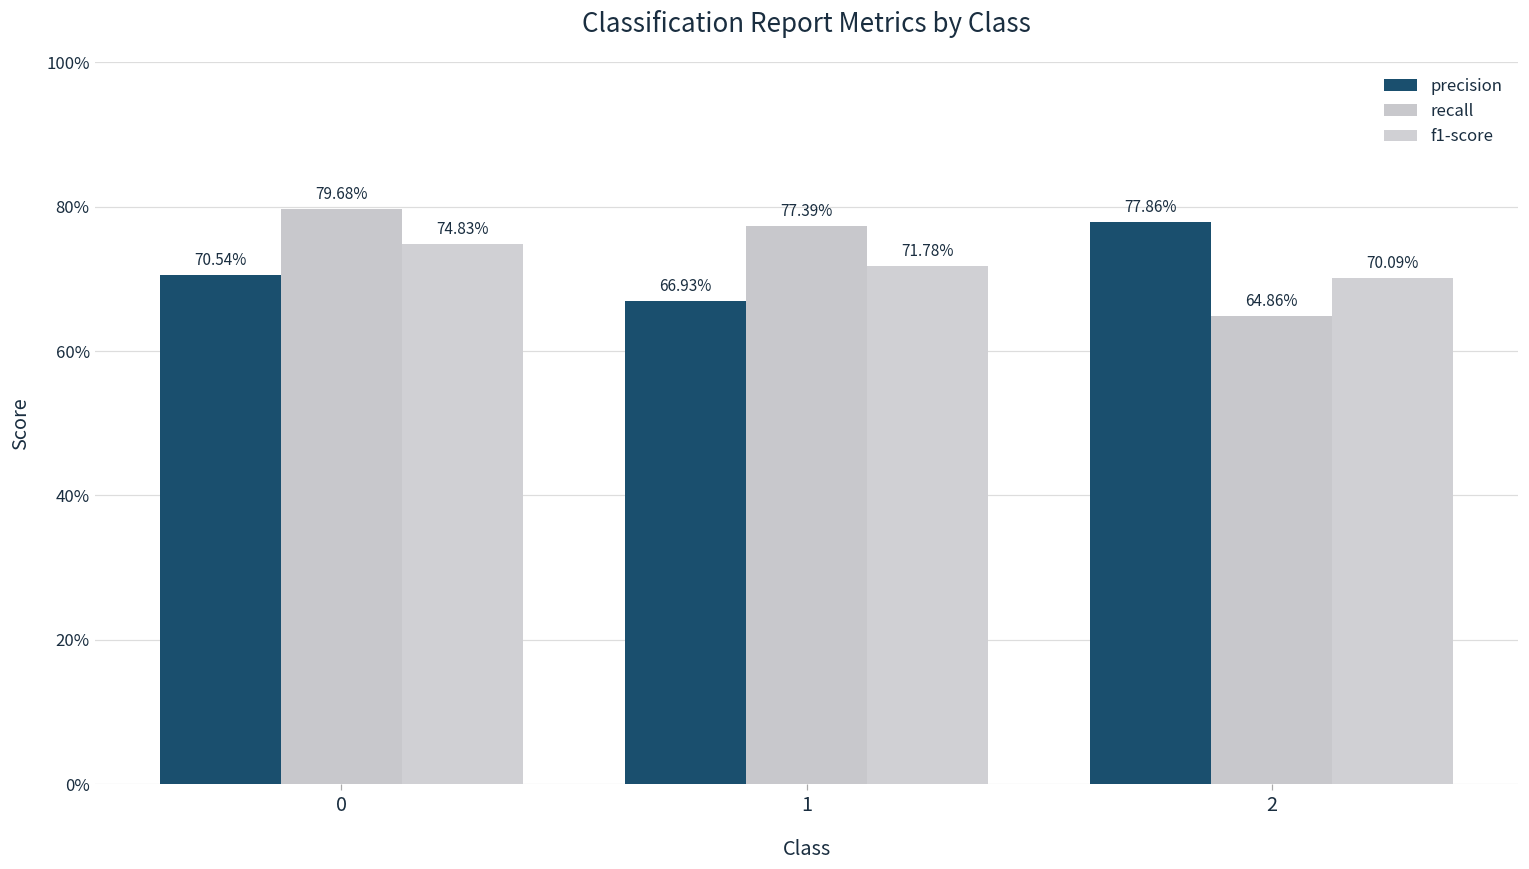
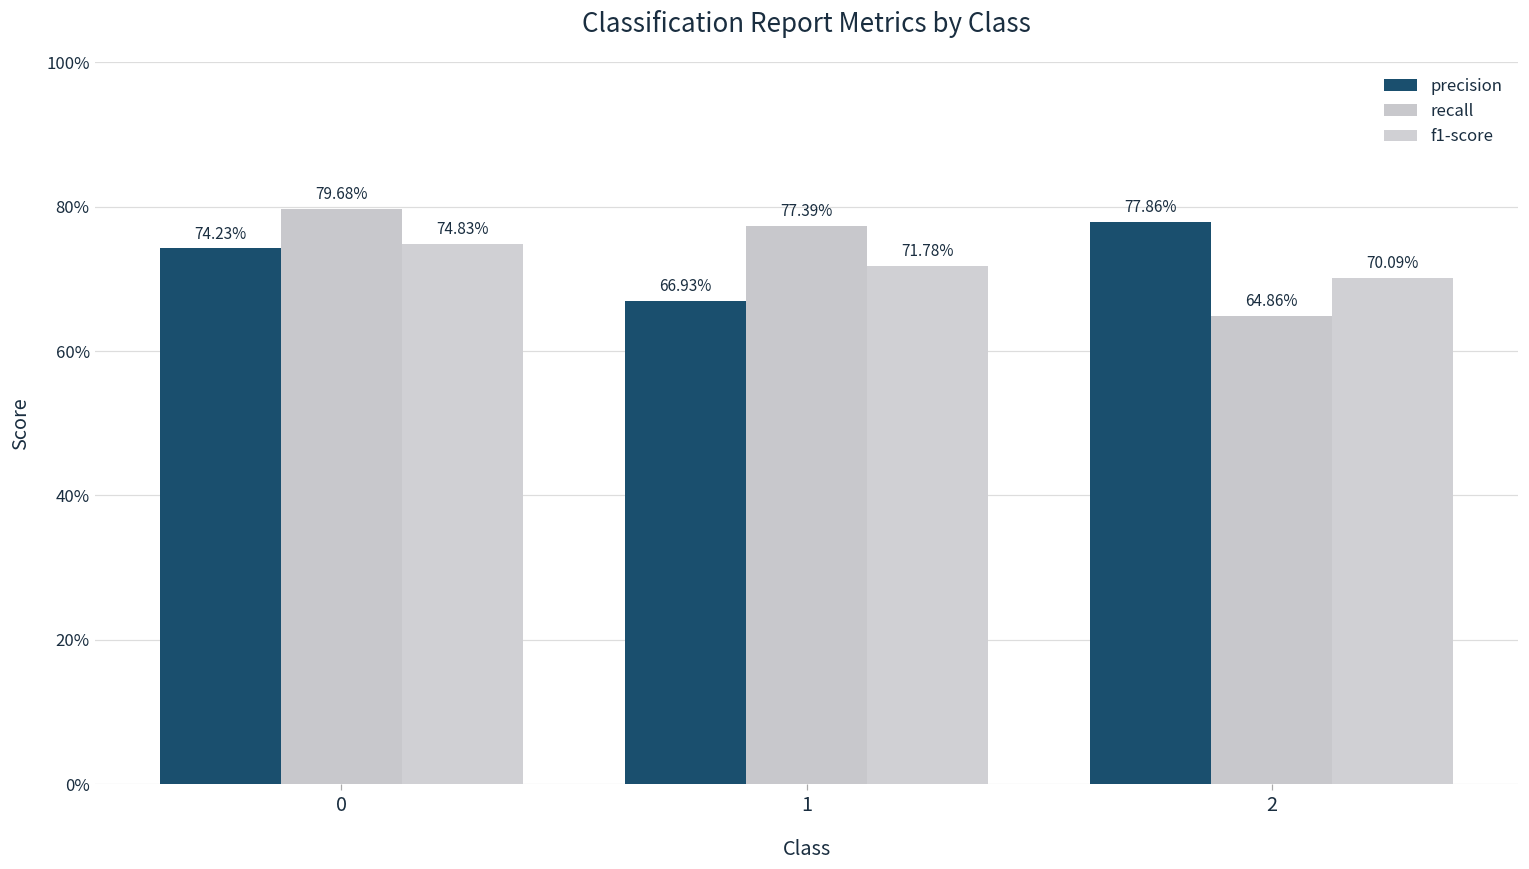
precision, 0: 70.54% -> 74.23%
